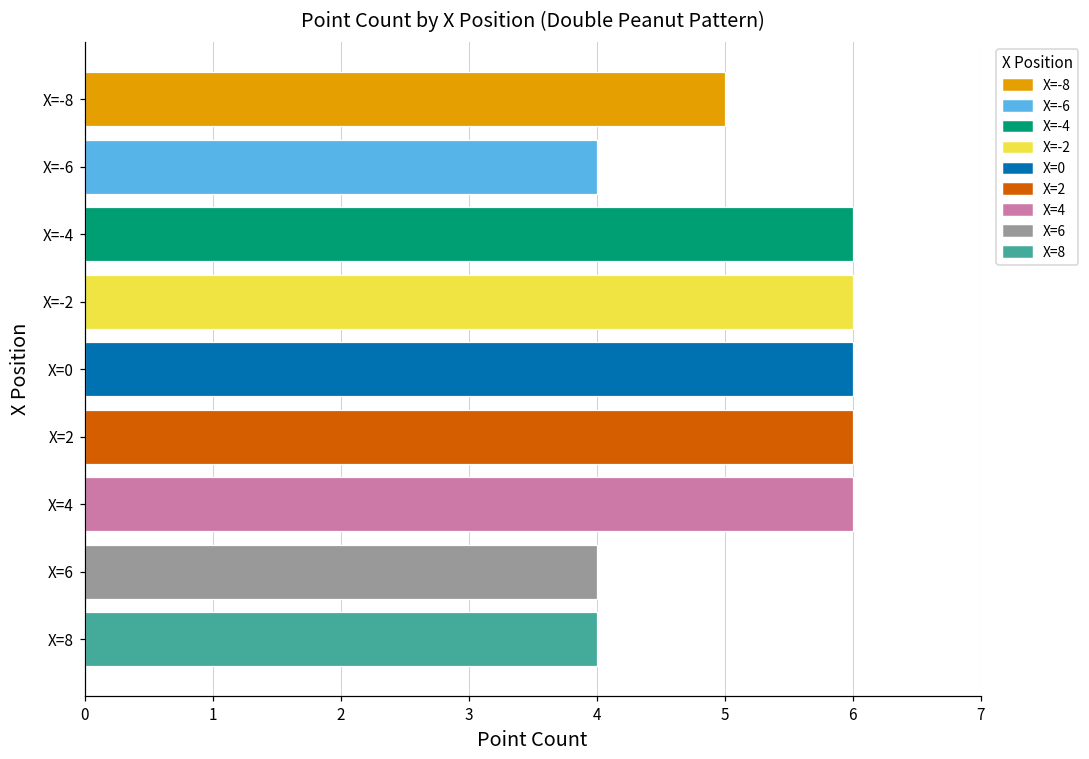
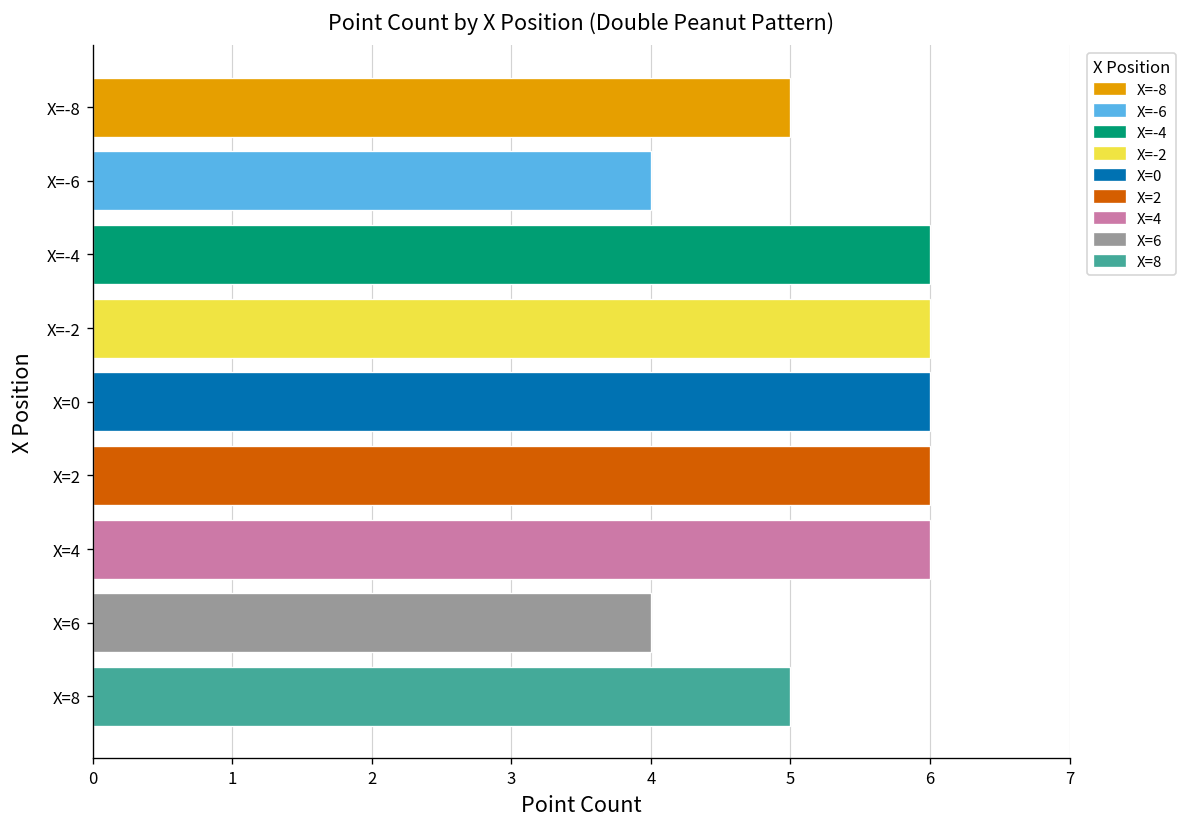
X=8: 4 -> 5
